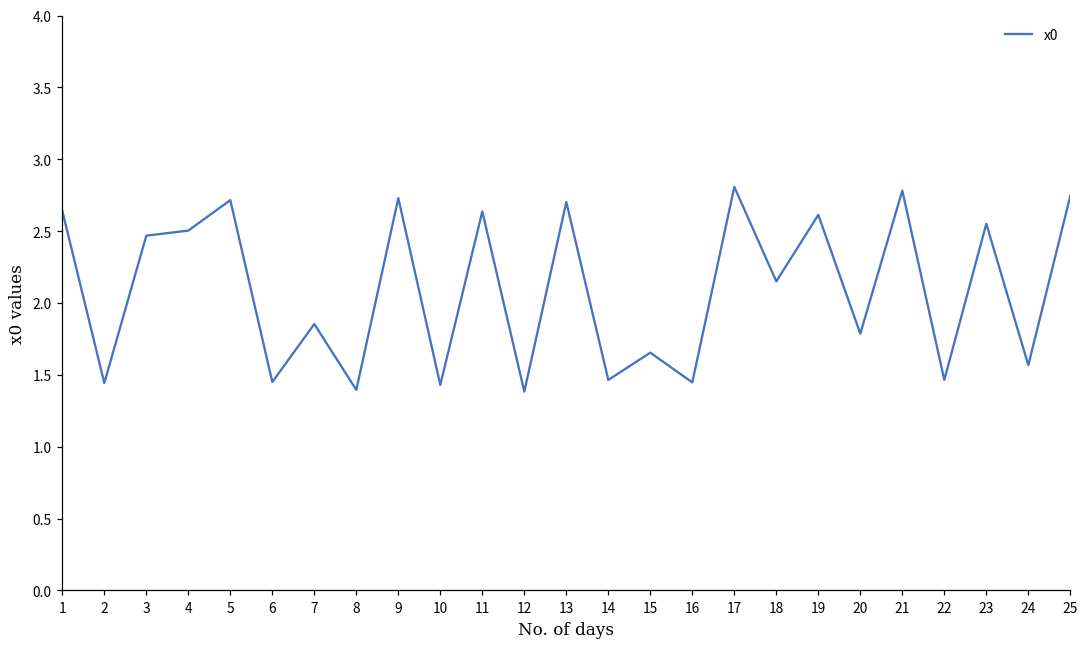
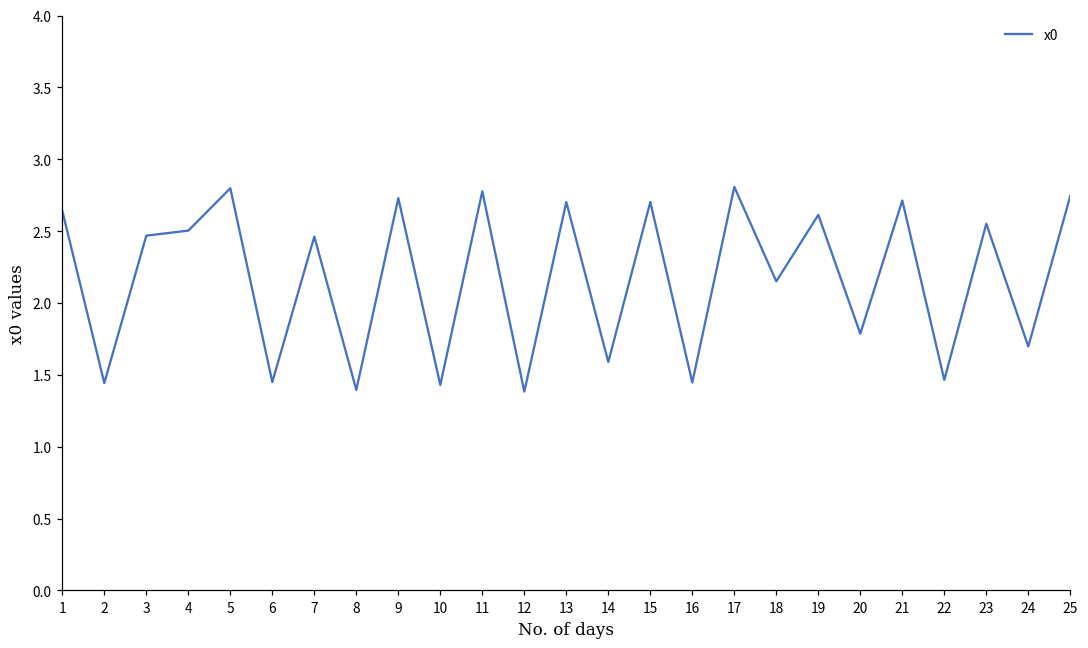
5: 2.72 -> 2.80
7: 1.85 -> 2.46
11: 2.64 -> 2.78
14: 1.46 -> 1.59
15: 1.65 -> 2.70
21: 2.78 -> 2.71
24: 1.57 -> 1.70
